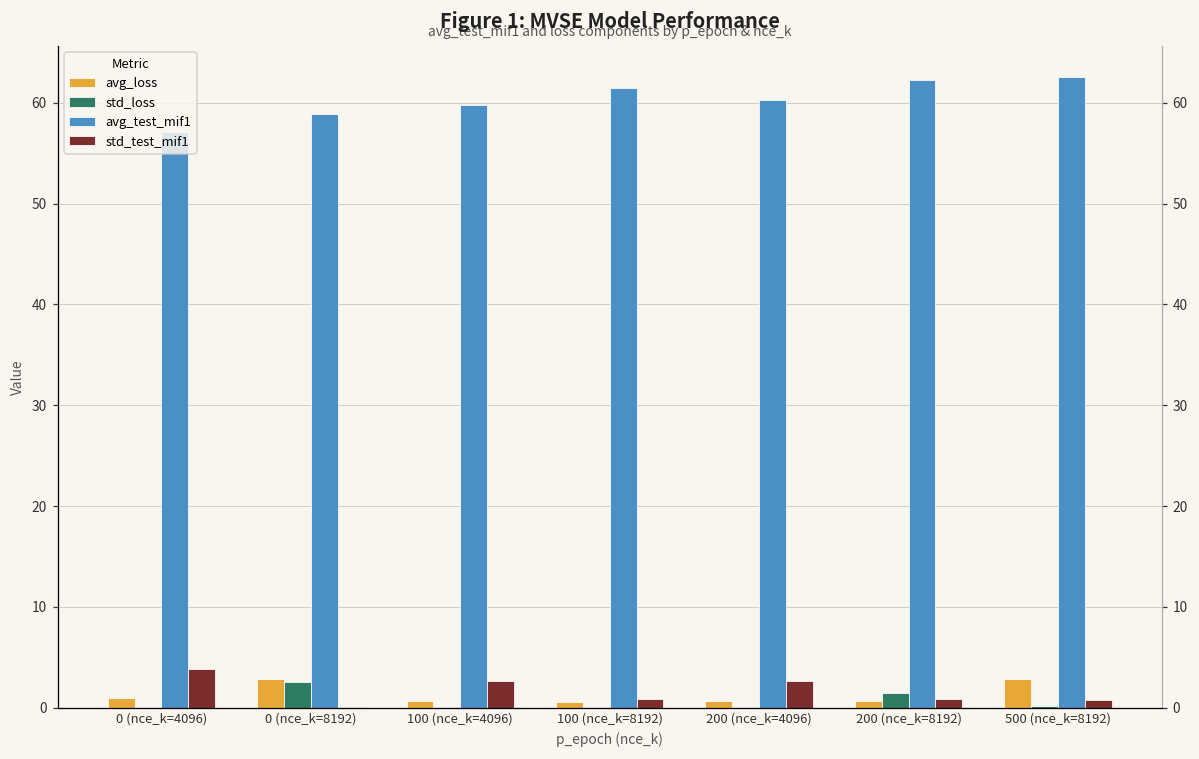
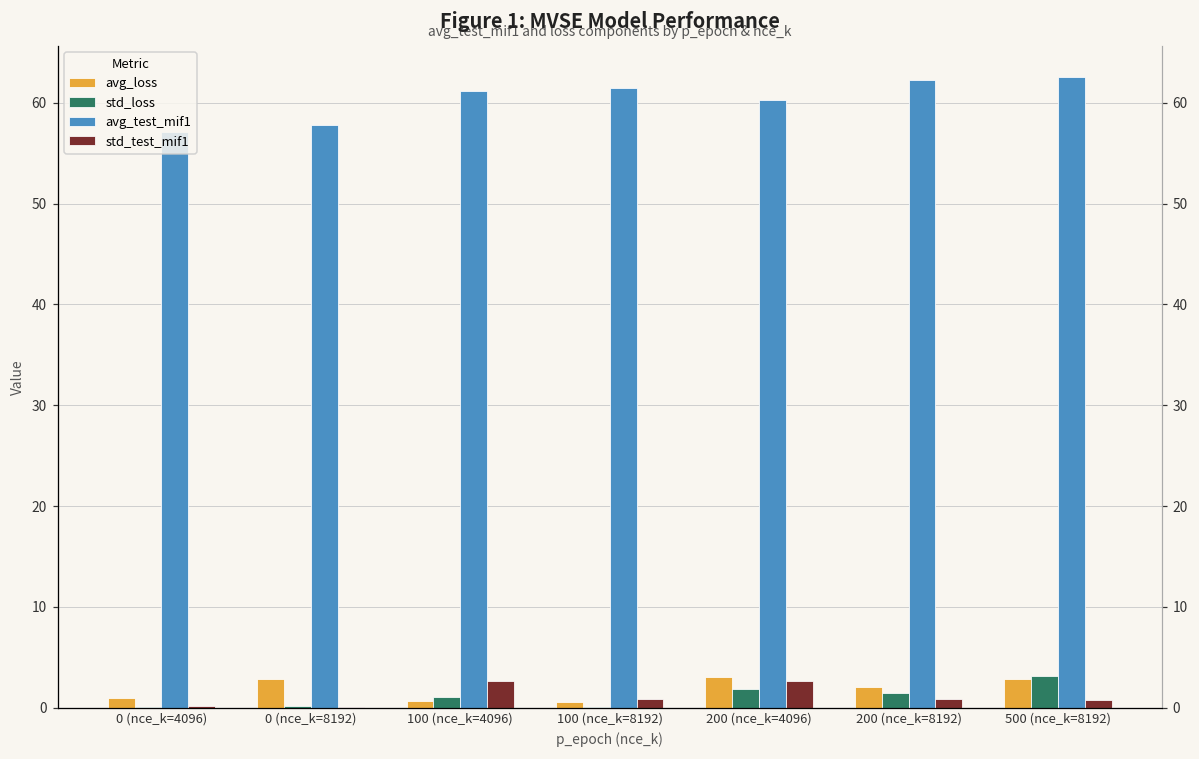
std_test_mif1, 0 (nce_k=4096): 4 -> 0
std_loss, 0 (nce_k=8192): 3 -> 0
avg_test_mif1, 0 (nce_k=8192): 59 -> 58
std_loss, 100 (nce_k=4096): 0 -> 1
avg_test_mif1, 100 (nce_k=4096): 60 -> 61
avg_loss, 200 (nce_k=4096): 1 -> 3
std_loss, 200 (nce_k=4096): 0 -> 2
avg_loss, 200 (nce_k=8192): 1 -> 2
std_loss, 500 (nce_k=8192): 0 -> 3
